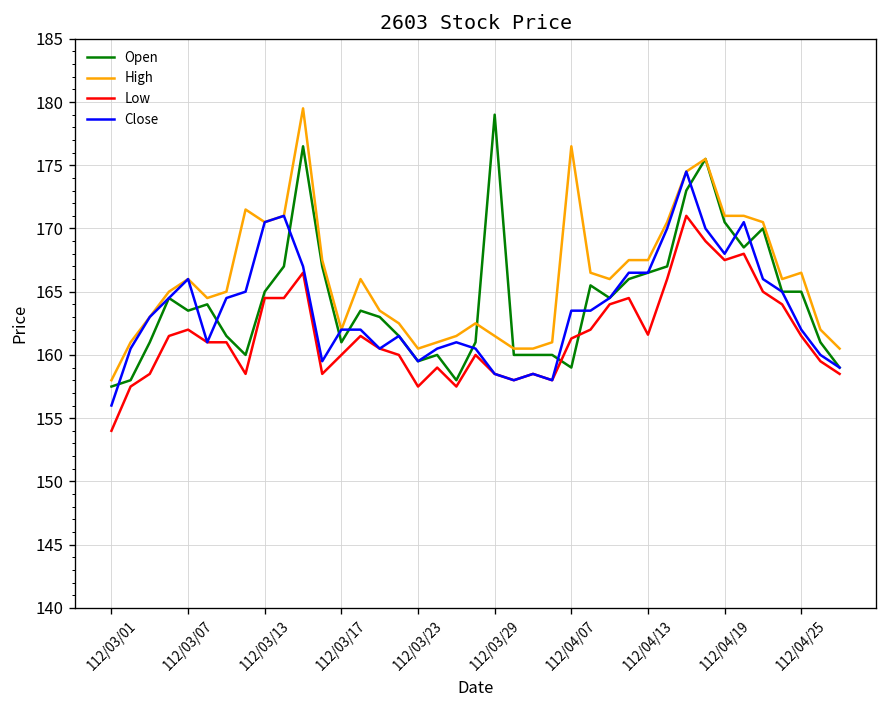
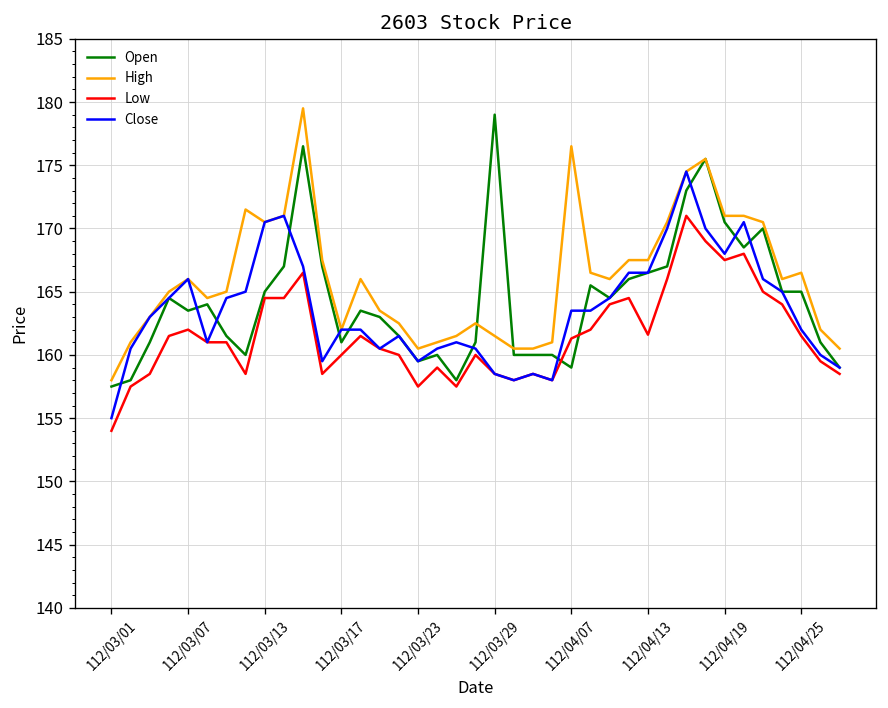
Close, 112/03/01: 156 -> 155
